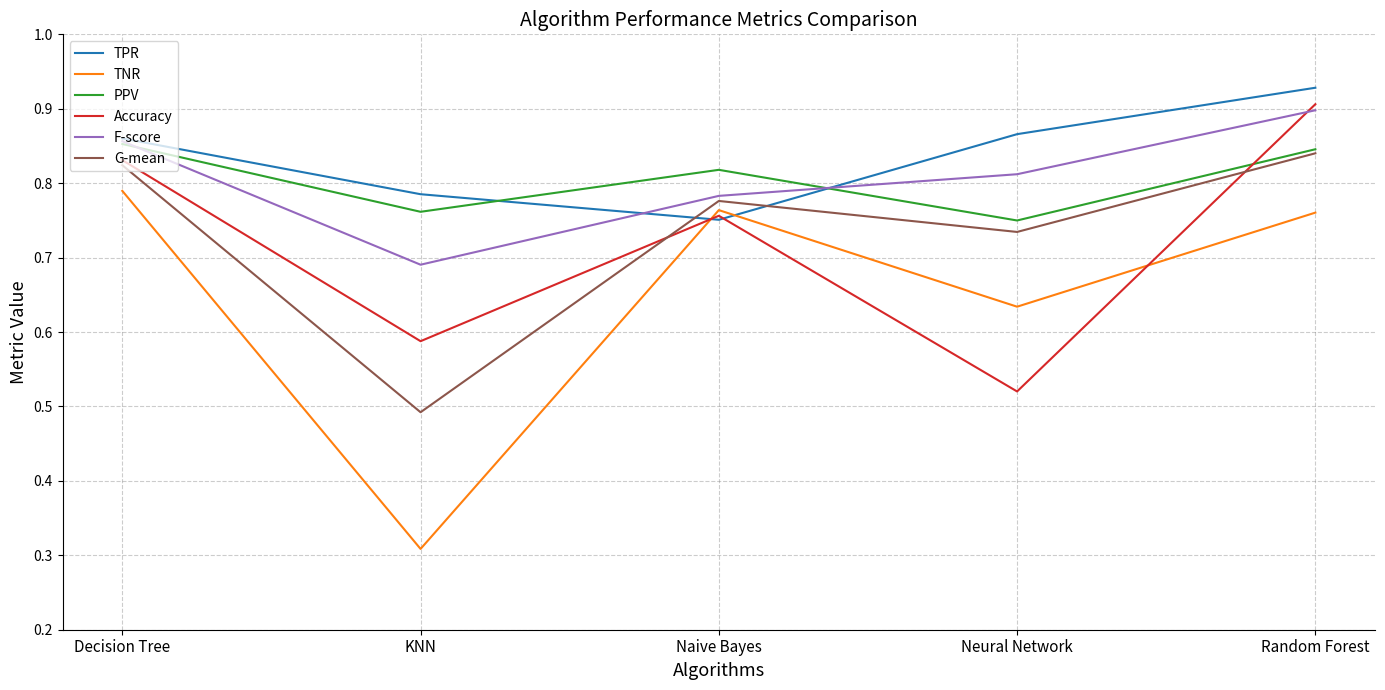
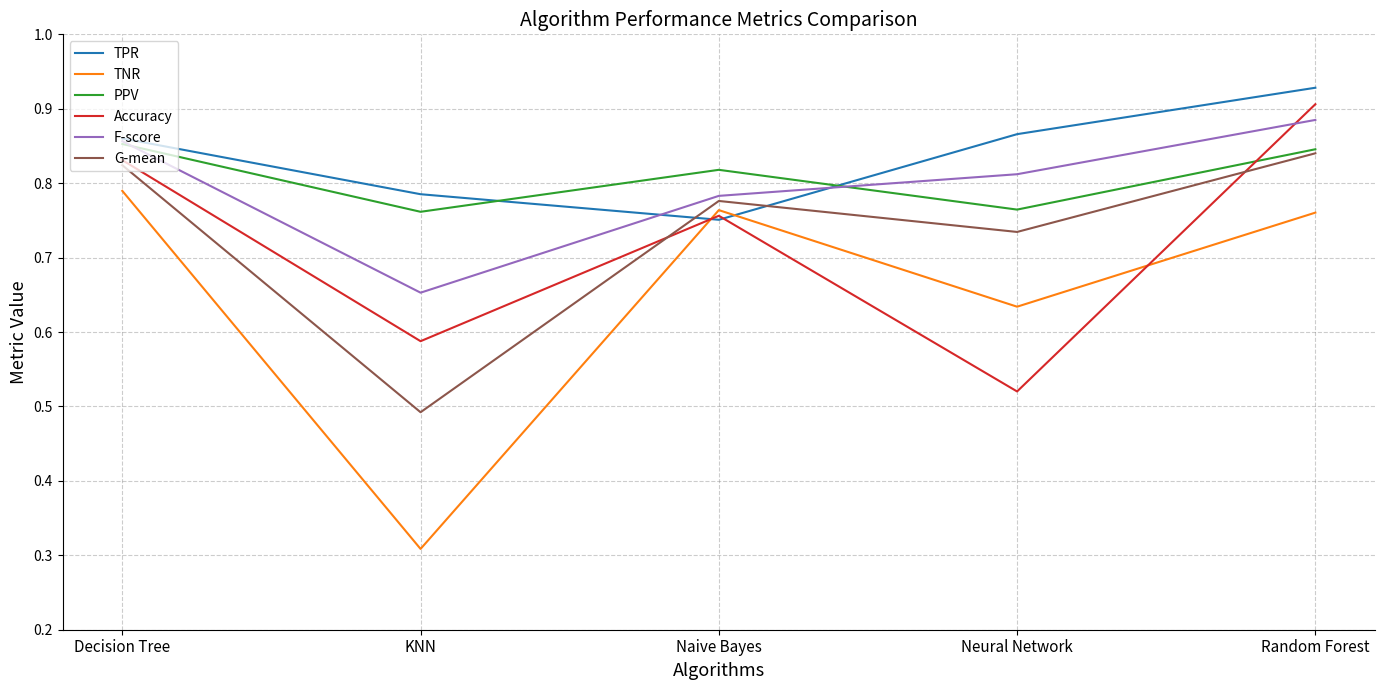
F-score, KNN: 0.69 -> 0.65
PPV, Neural Network: 0.75 -> 0.76
F-score, Random Forest: 0.90 -> 0.88
